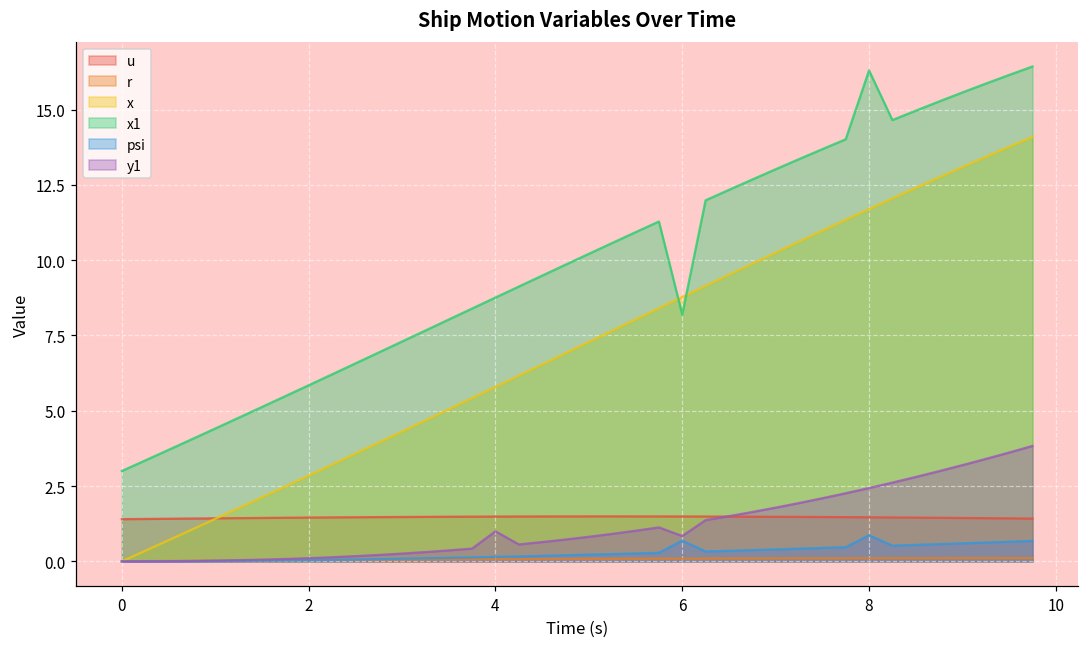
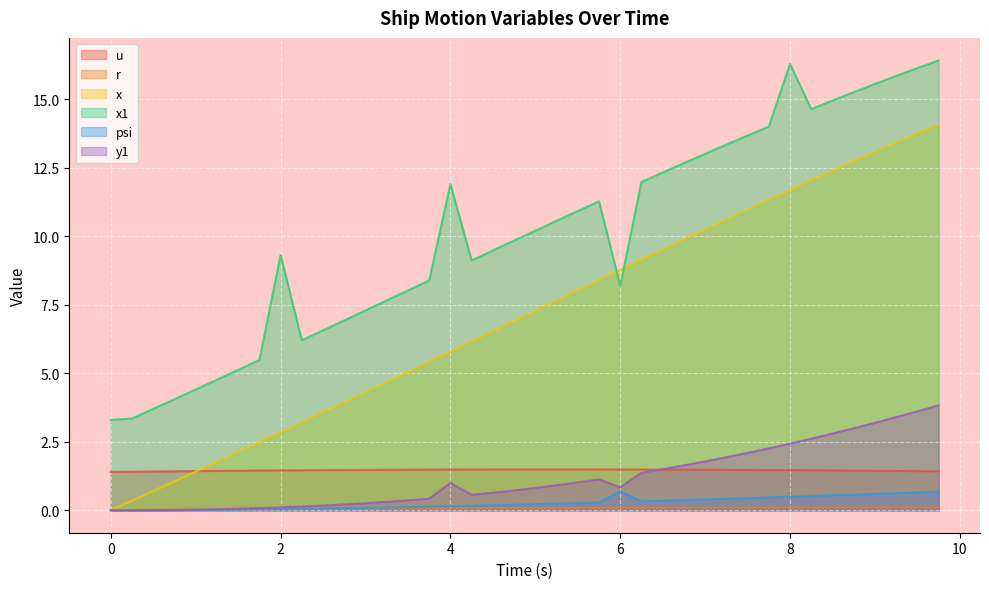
x1, 0: 3.0 -> 3.3
x1, 2: 5.8 -> 9.3
x1, 4: 8.8 -> 11.9
psi, 8: 0.9 -> 0.5
